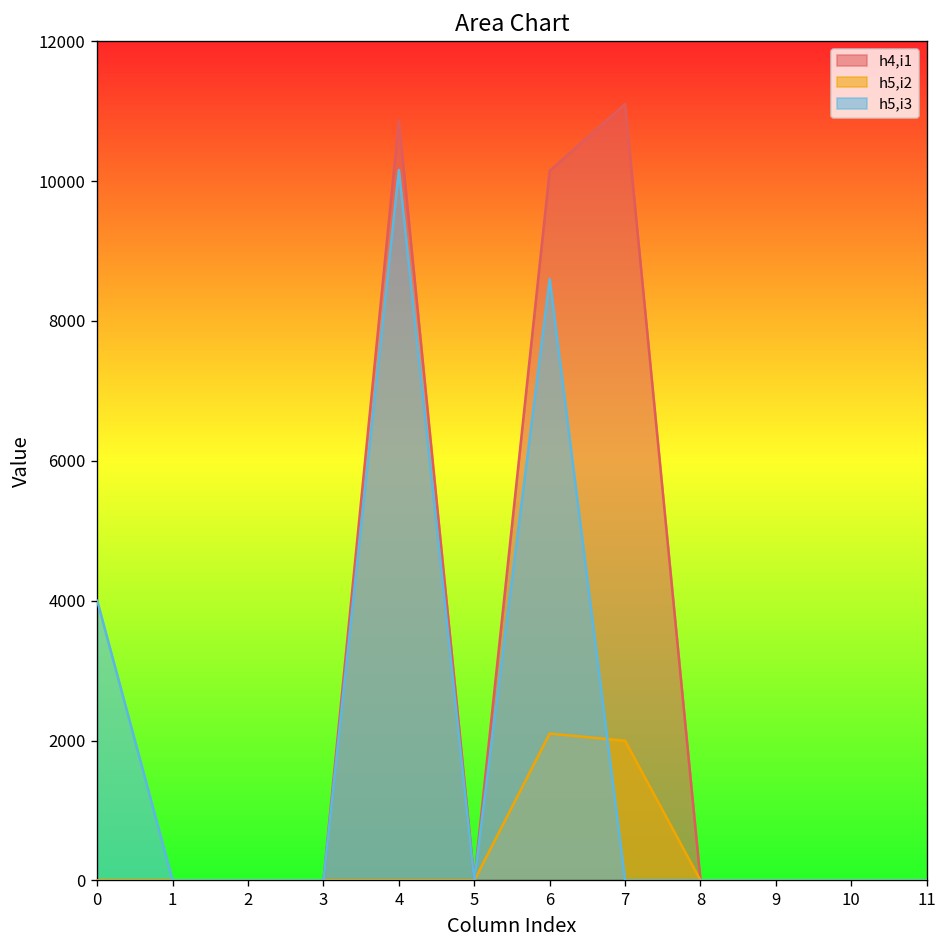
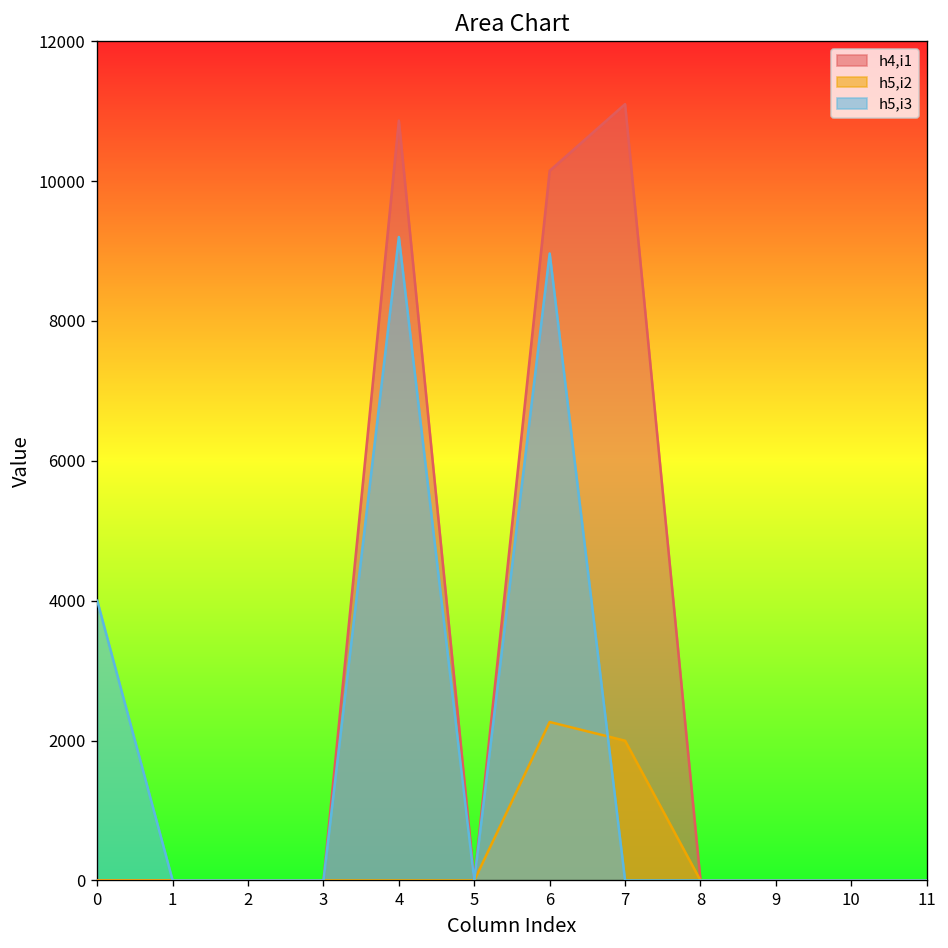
h5,i3, 4: 10200 -> 9200
h5,i2, 6: 2100 -> 2300
h5,i3, 6: 8600 -> 9000
